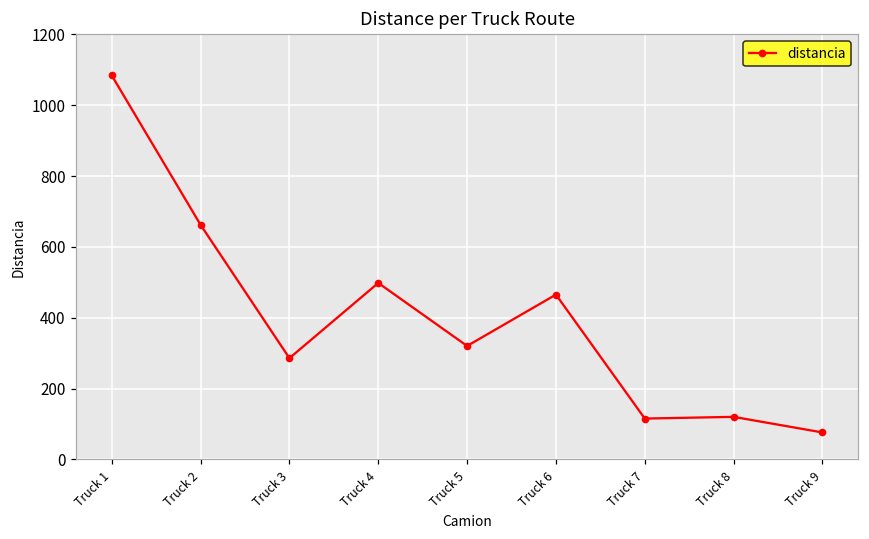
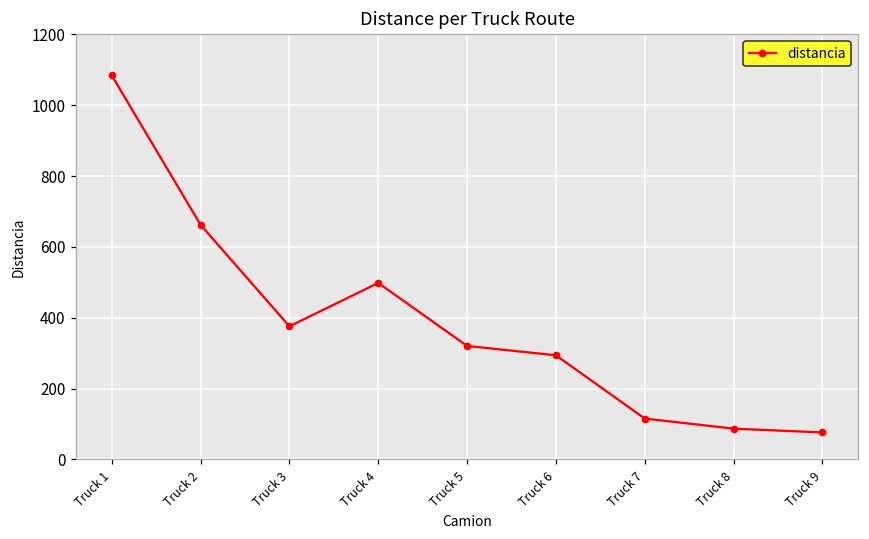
Truck 3: 290 -> 380
Truck 6: 470 -> 290
Truck 8: 120 -> 90
